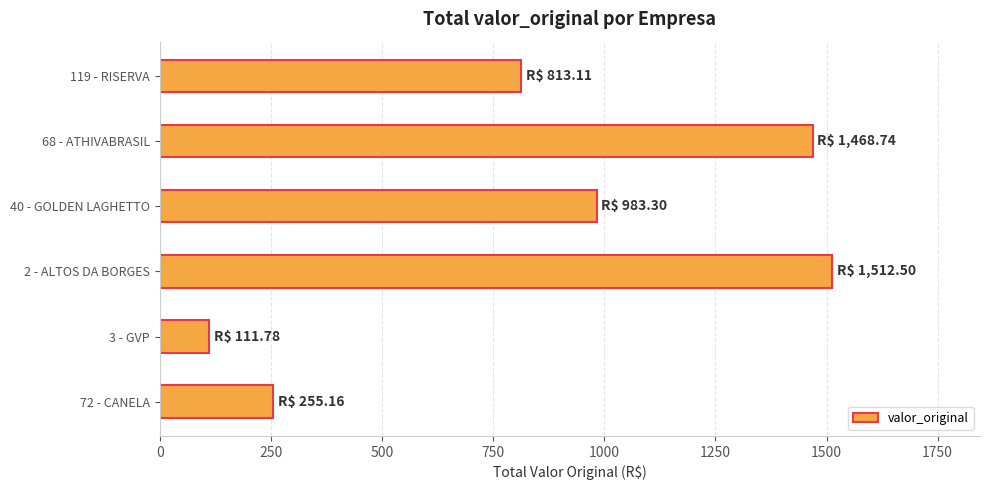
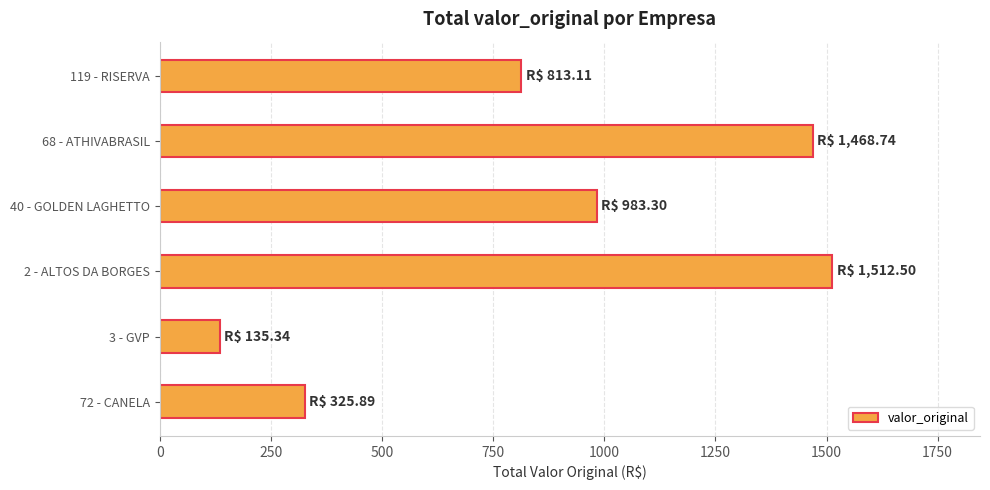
3 - GVP: 111.78 -> 135.34
72 - CANELA: 255.16 -> 325.89
